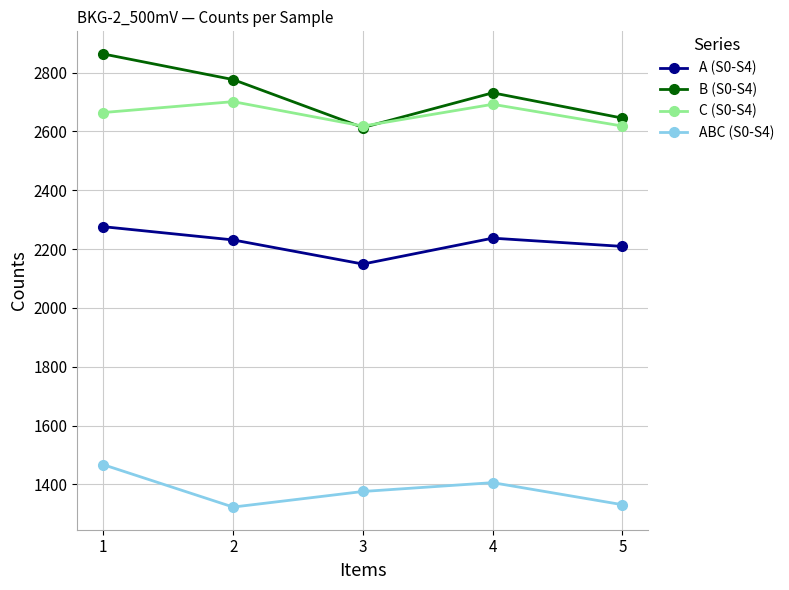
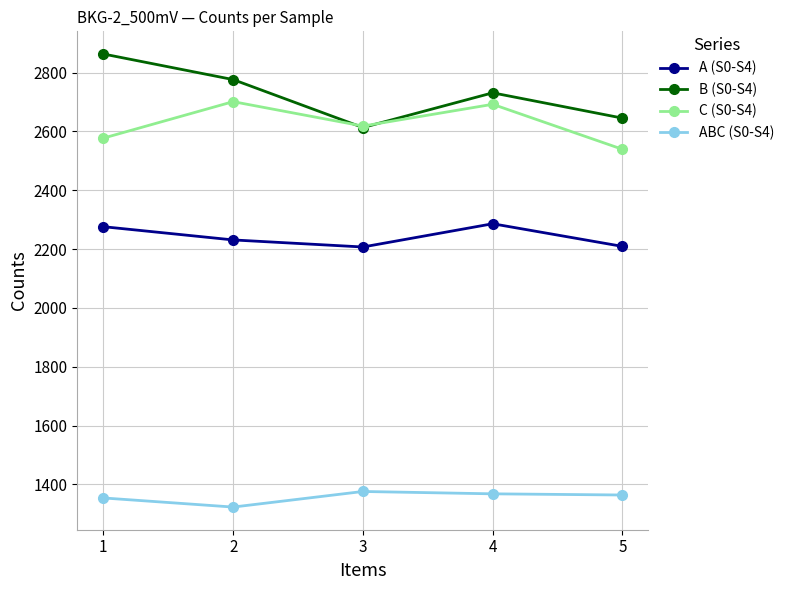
C (S0-S4), 1: 2660 -> 2580
ABC (S0-S4), 1: 1470 -> 1350
A (S0-S4), 3: 2150 -> 2210
A (S0-S4), 4: 2240 -> 2290
ABC (S0-S4), 4: 1410 -> 1370
C (S0-S4), 5: 2620 -> 2540
ABC (S0-S4), 5: 1330 -> 1360
